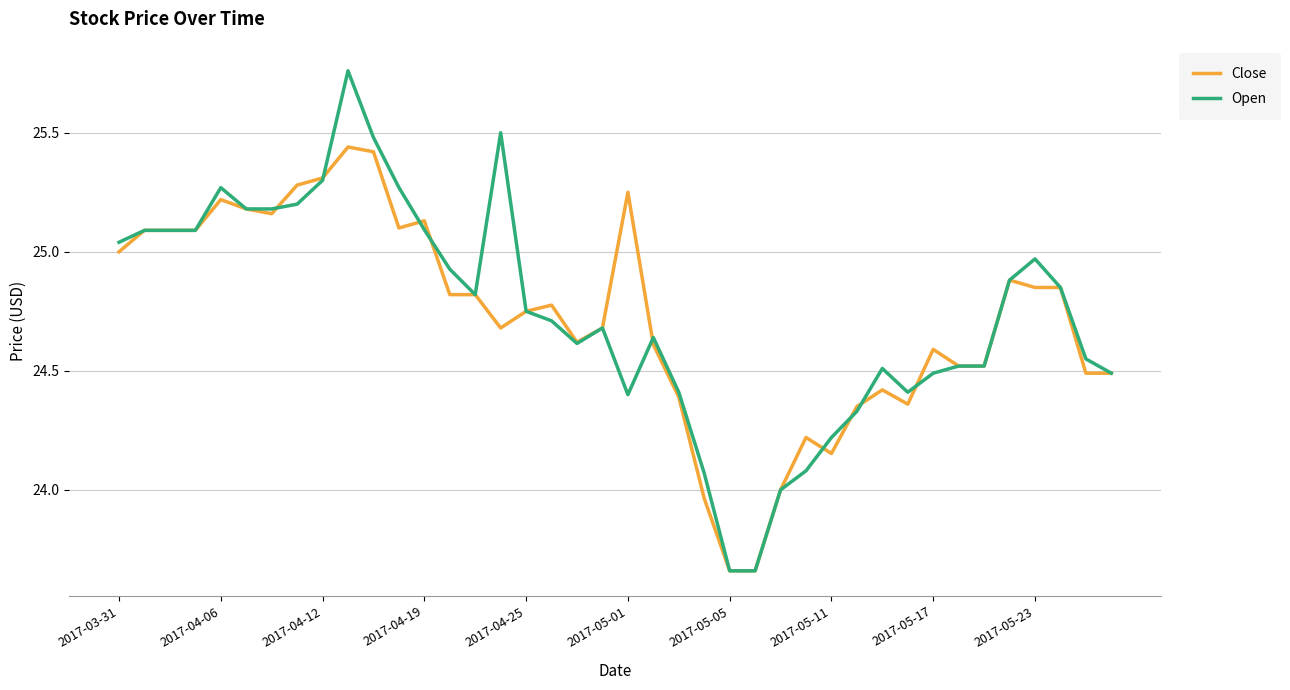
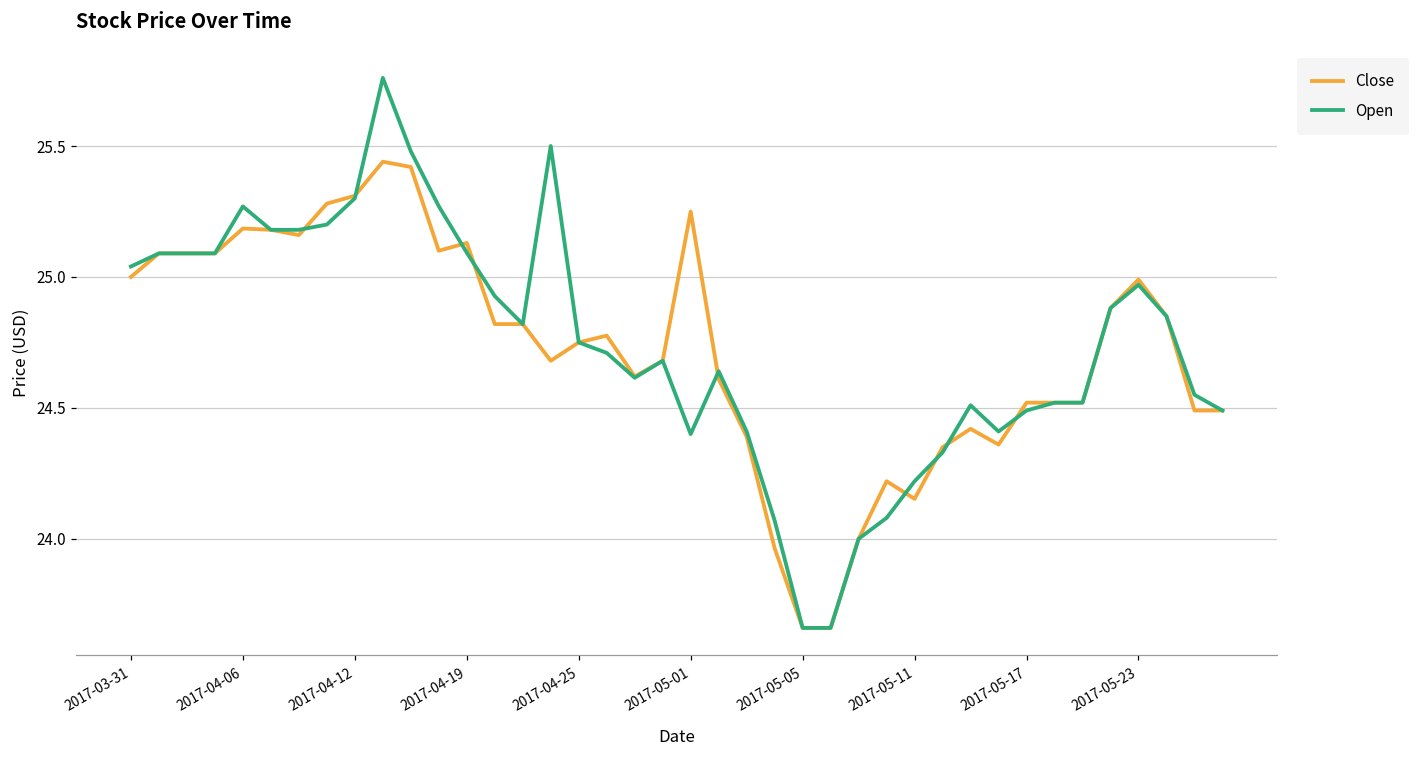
Close, 2017-04-06: 25.22 -> 25.18
Close, 2017-05-17: 24.59 -> 24.52
Close, 2017-05-23: 24.85 -> 24.99
